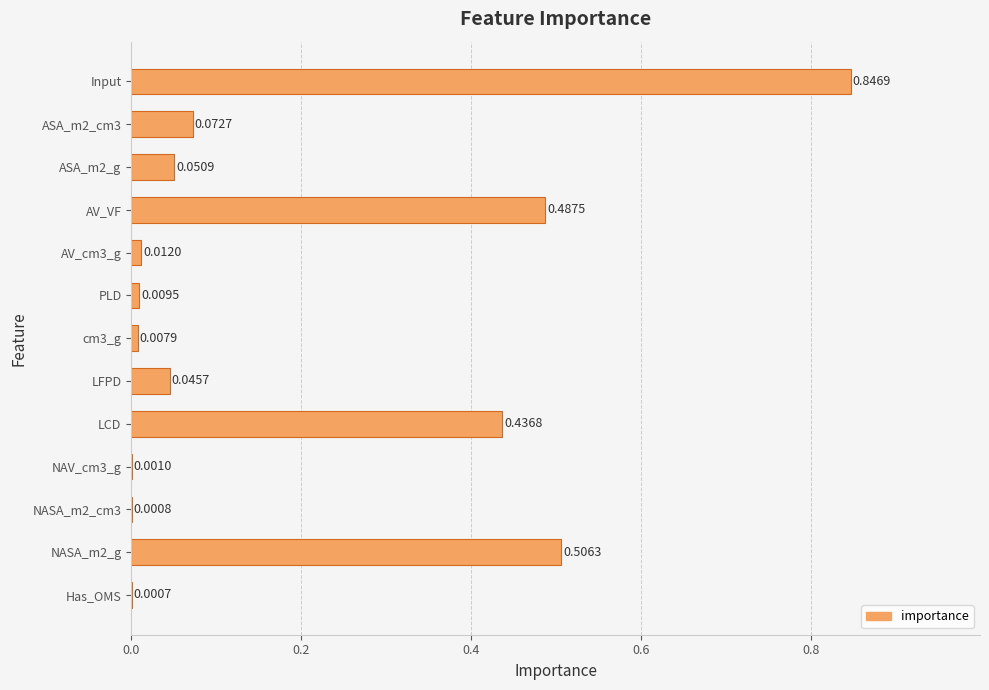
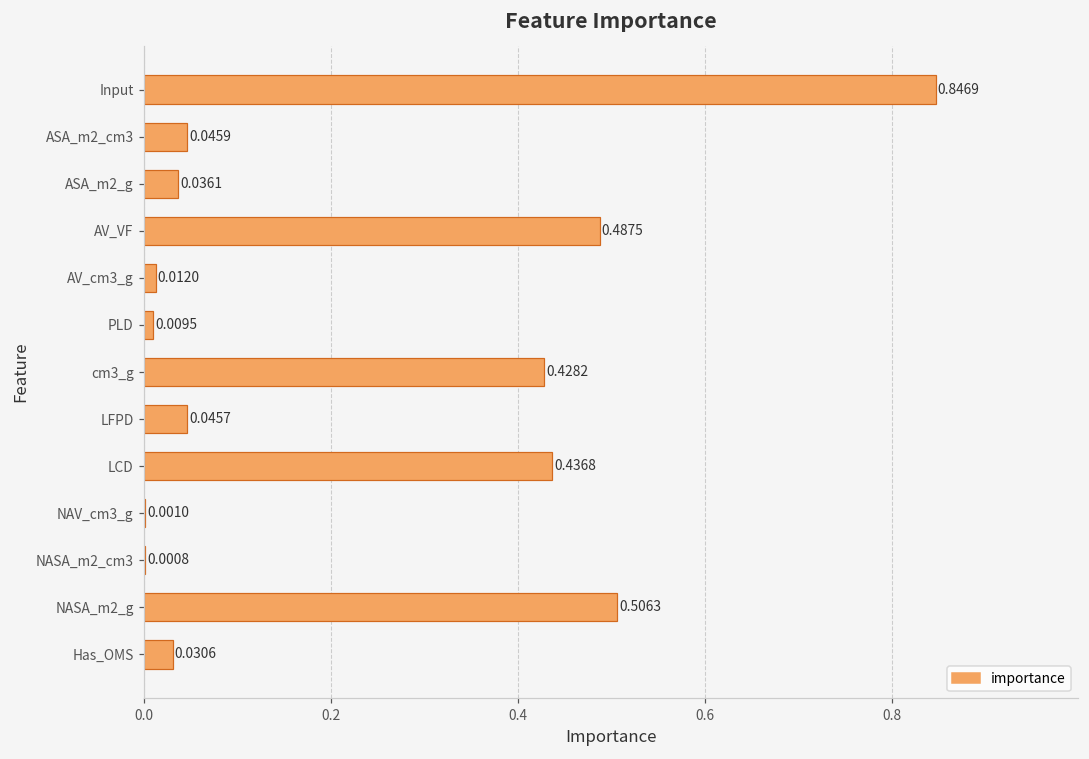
ASA_m2_cm3: 0.0727 -> 0.0459
ASA_m2_g: 0.0509 -> 0.0361
cm3_g: 0.0079 -> 0.4282
Has_OMS: 0.0007 -> 0.0306
